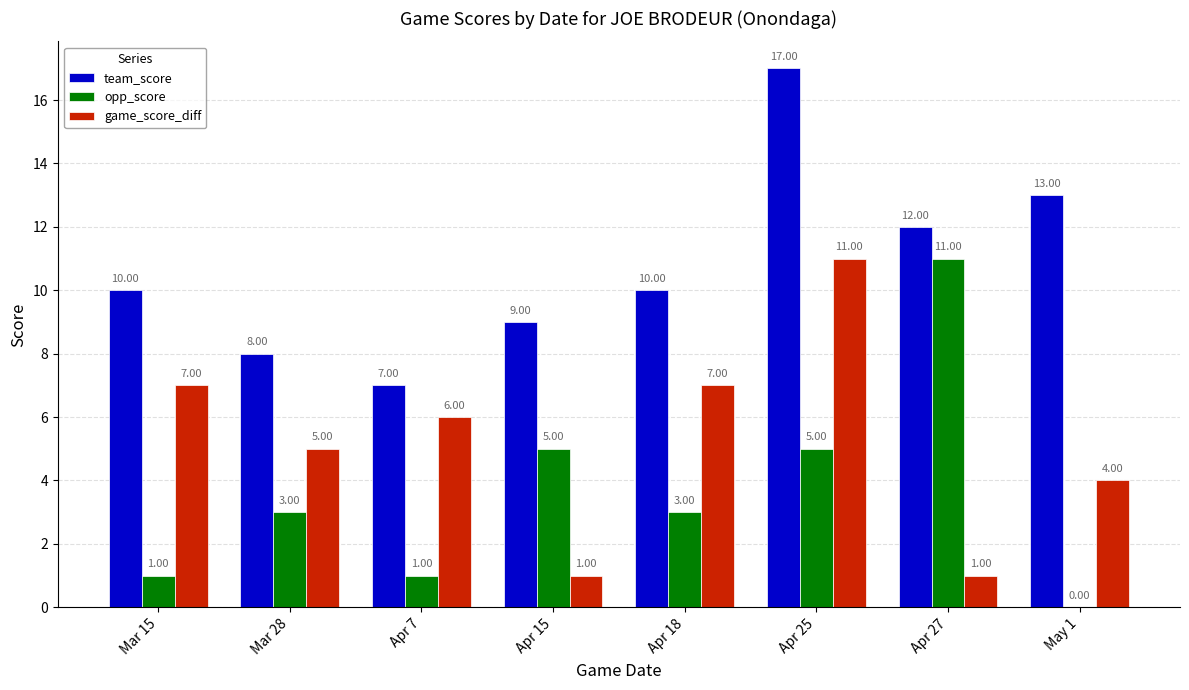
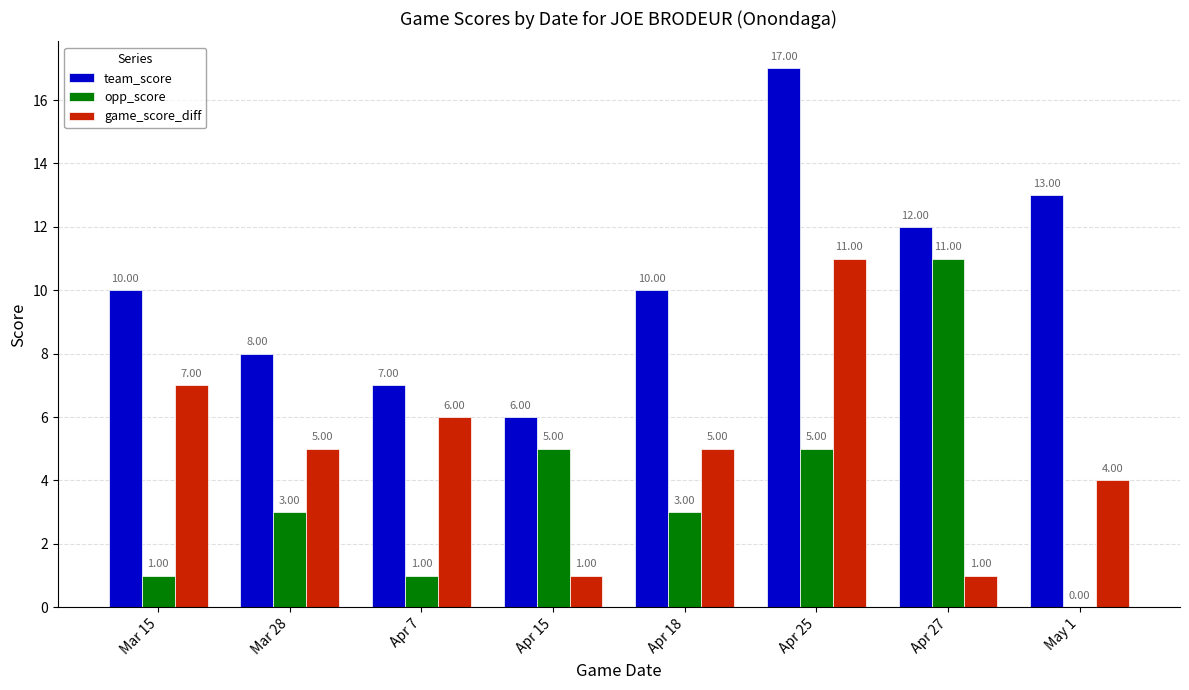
team_score, Apr 15: 9.00 -> 6.00
game_score_diff, Apr 18: 7.00 -> 5.00
